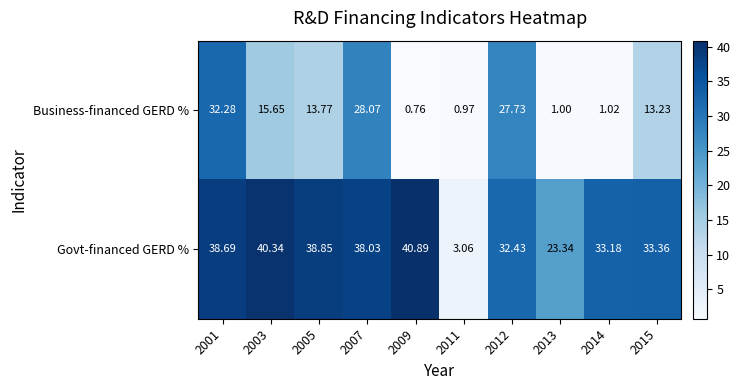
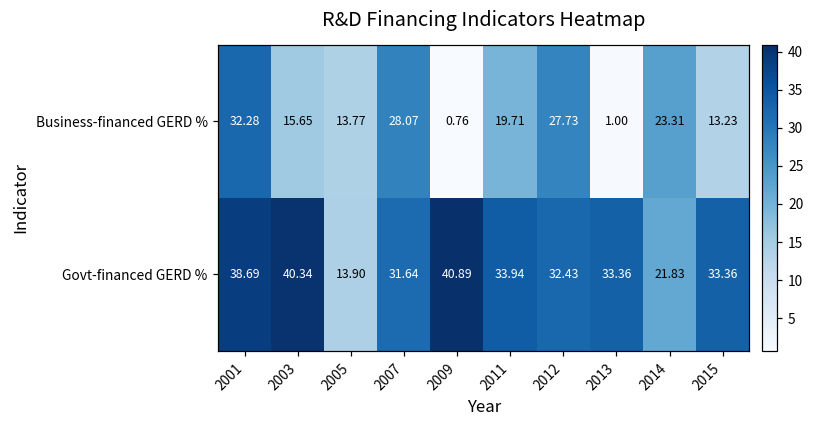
Business-financed GERD %, 2011: 0.97 -> 19.71
Business-financed GERD %, 2014: 1.02 -> 23.31
Govt-financed GERD %, 2005: 38.85 -> 13.90
Govt-financed GERD %, 2007: 38.03 -> 31.64
Govt-financed GERD %, 2011: 3.06 -> 33.94
Govt-financed GERD %, 2013: 23.34 -> 33.36
Govt-financed GERD %, 2014: 33.18 -> 21.83
